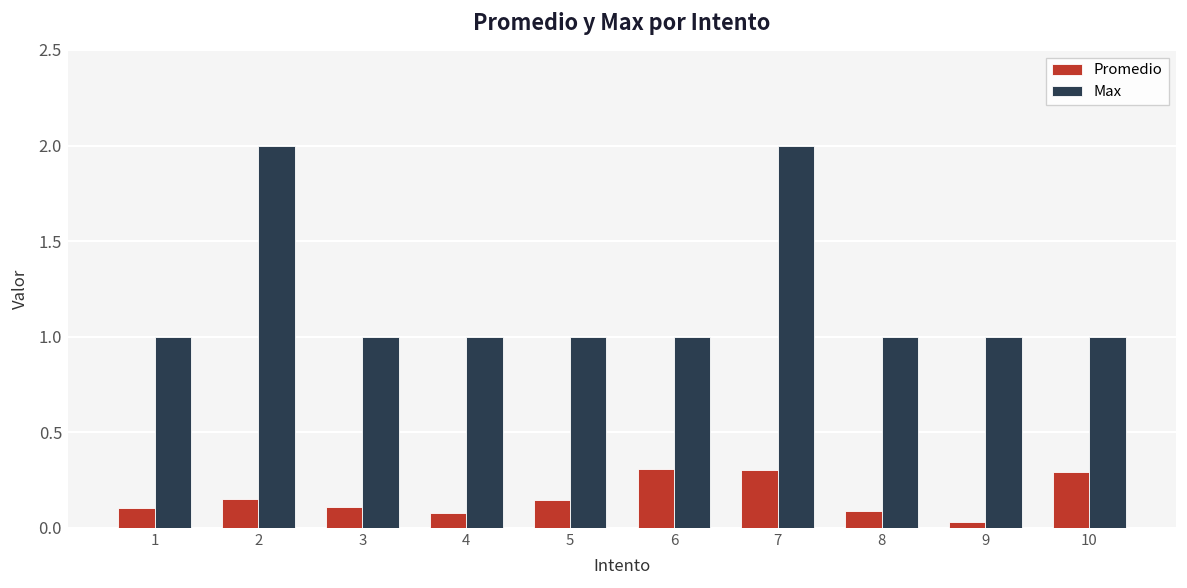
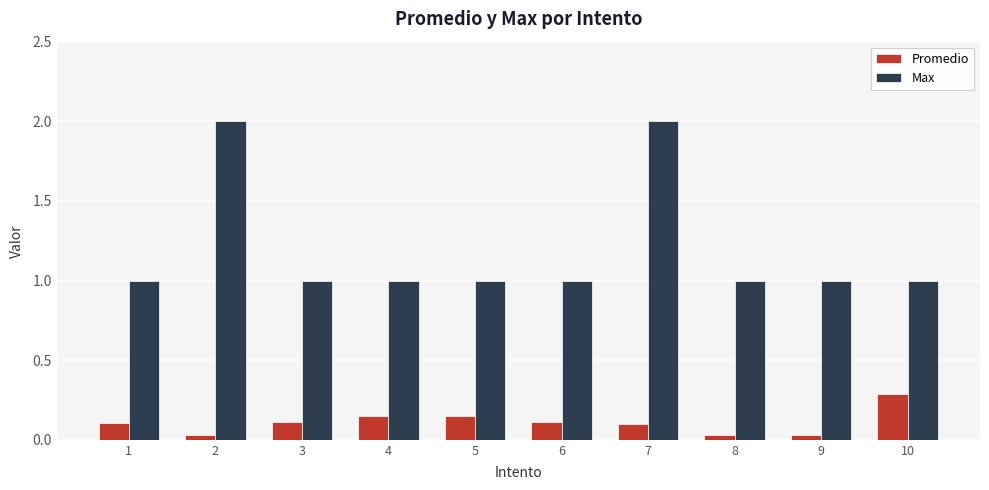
Promedio, 2: 0.15 -> 0.03
Promedio, 4: 0.08 -> 0.15
Promedio, 6: 0.31 -> 0.11
Promedio, 7: 0.3 -> 0.1
Promedio, 8: 0.09 -> 0.03
